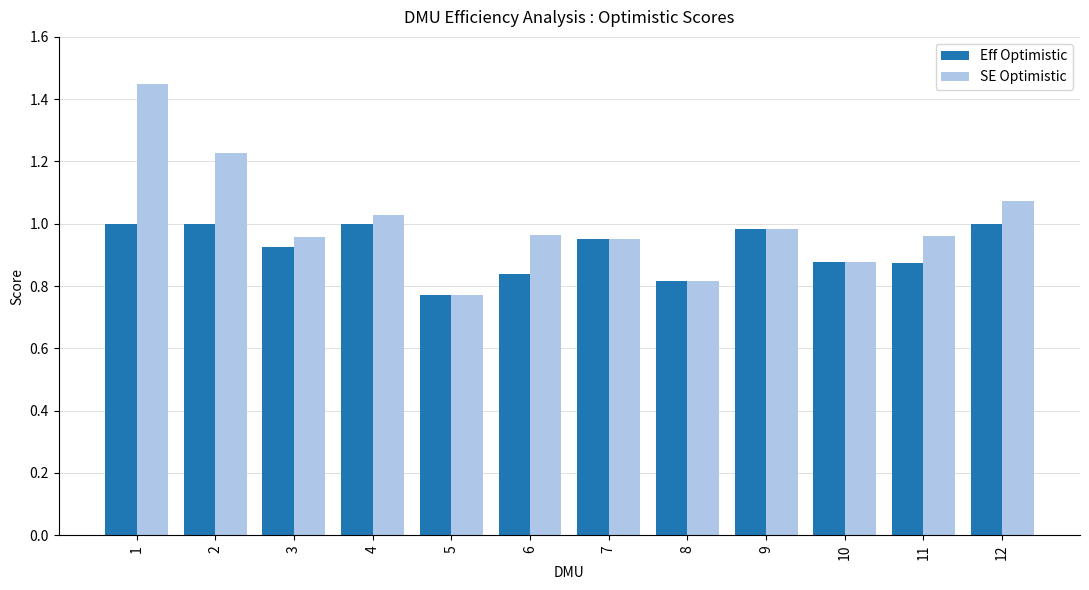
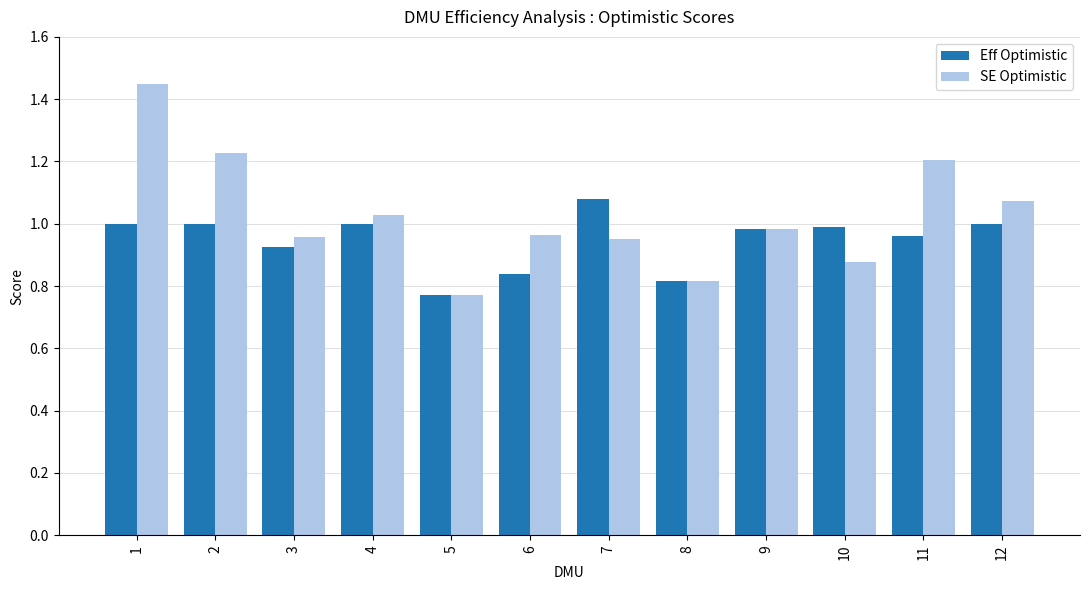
Eff Optimistic, 7: 0.95 -> 1.08
Eff Optimistic, 10: 0.88 -> 0.99
Eff Optimistic, 11: 0.88 -> 0.96
SE Optimistic, 11: 0.96 -> 1.20
